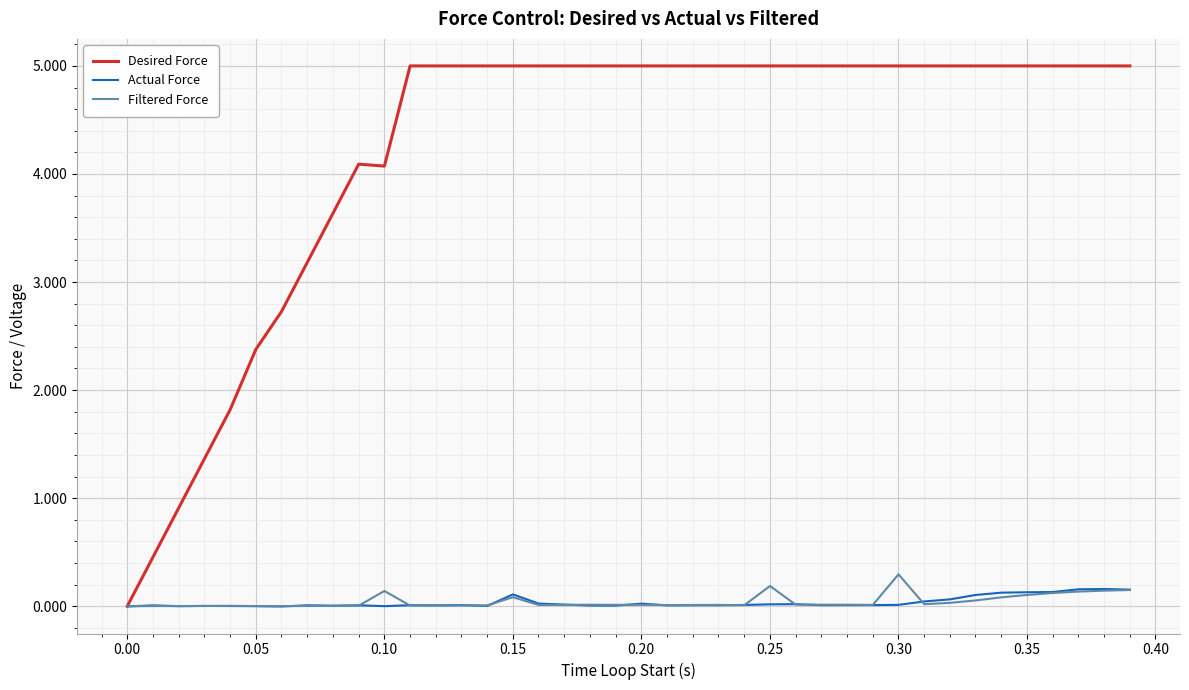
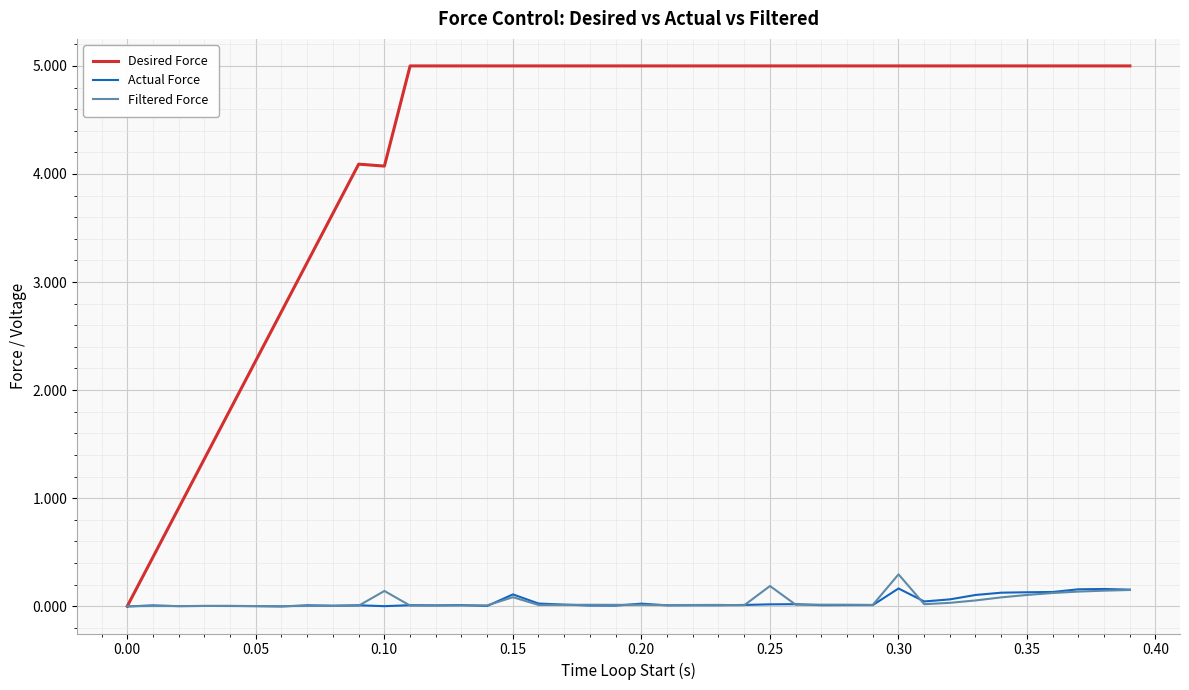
Desired Force, 0.05: 2.38 -> 2.27
Actual Force, 0.30: 0.01 -> 0.16
